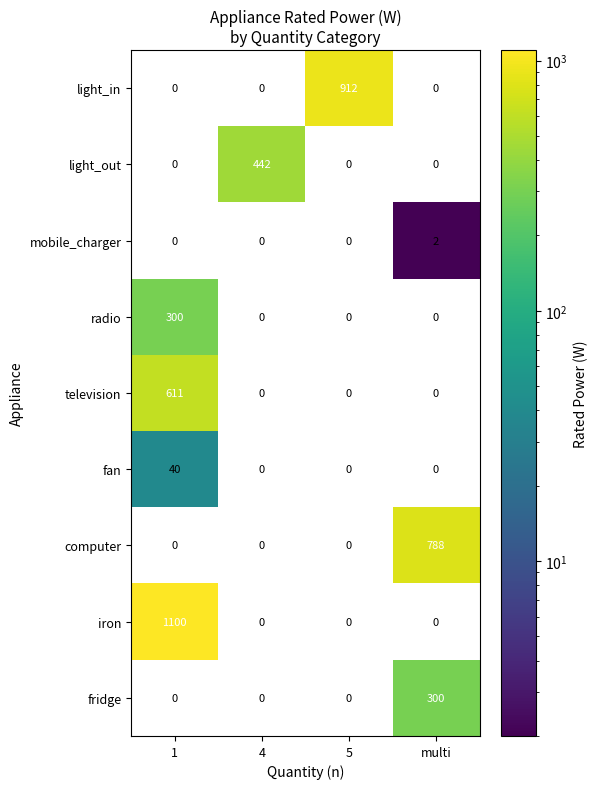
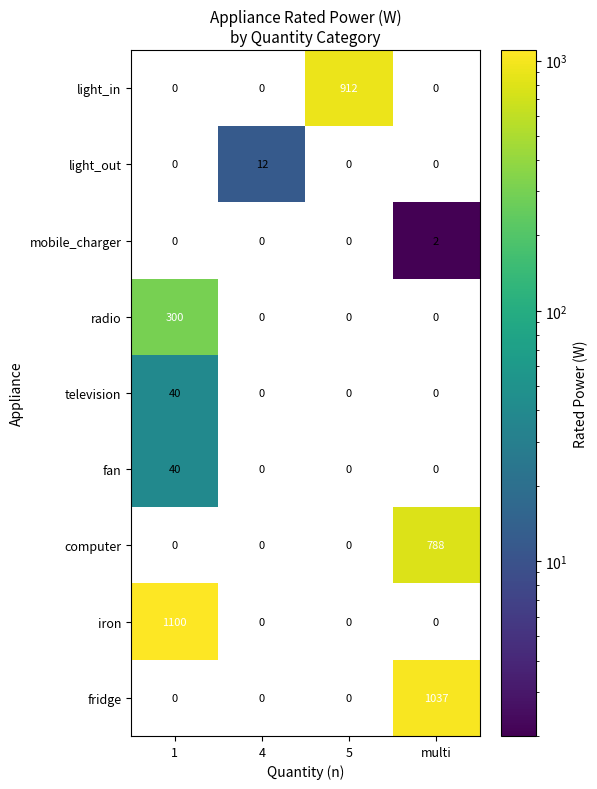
light_out, 4: 442 -> 12
television, 1: 611 -> 40
fridge, multi: 300 -> 1037
